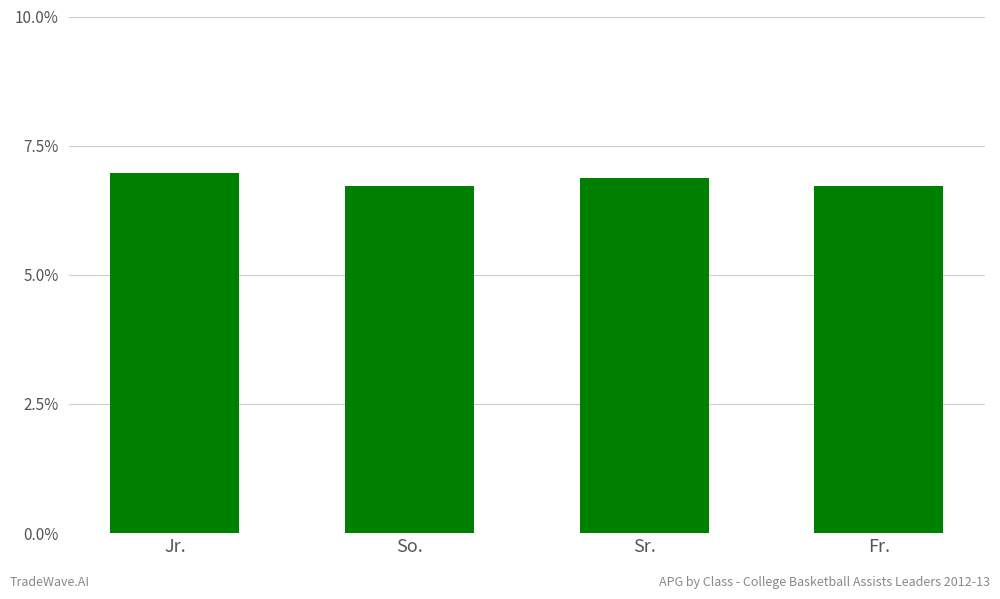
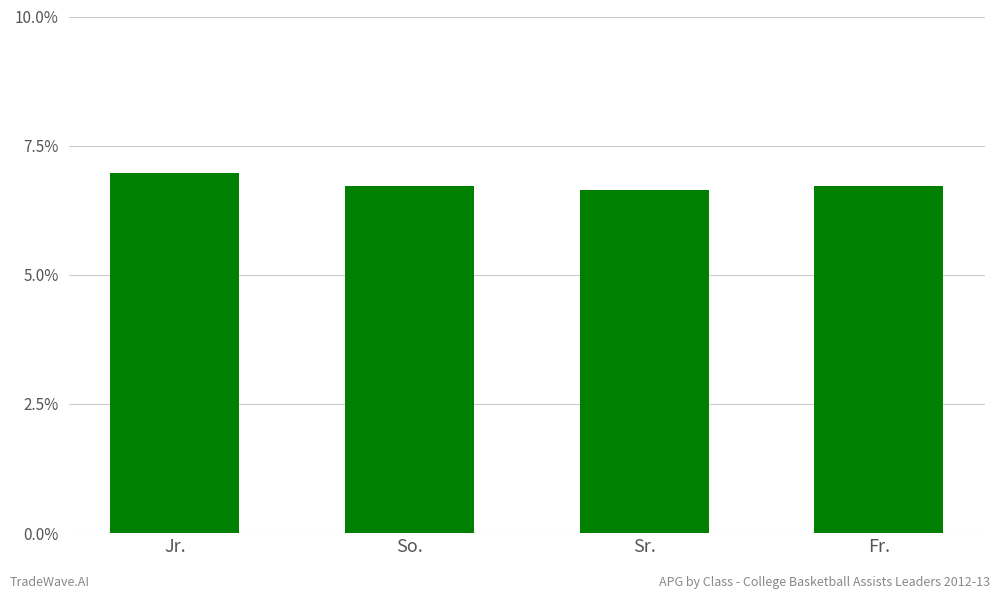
Sr.: 6.9% -> 6.7%
